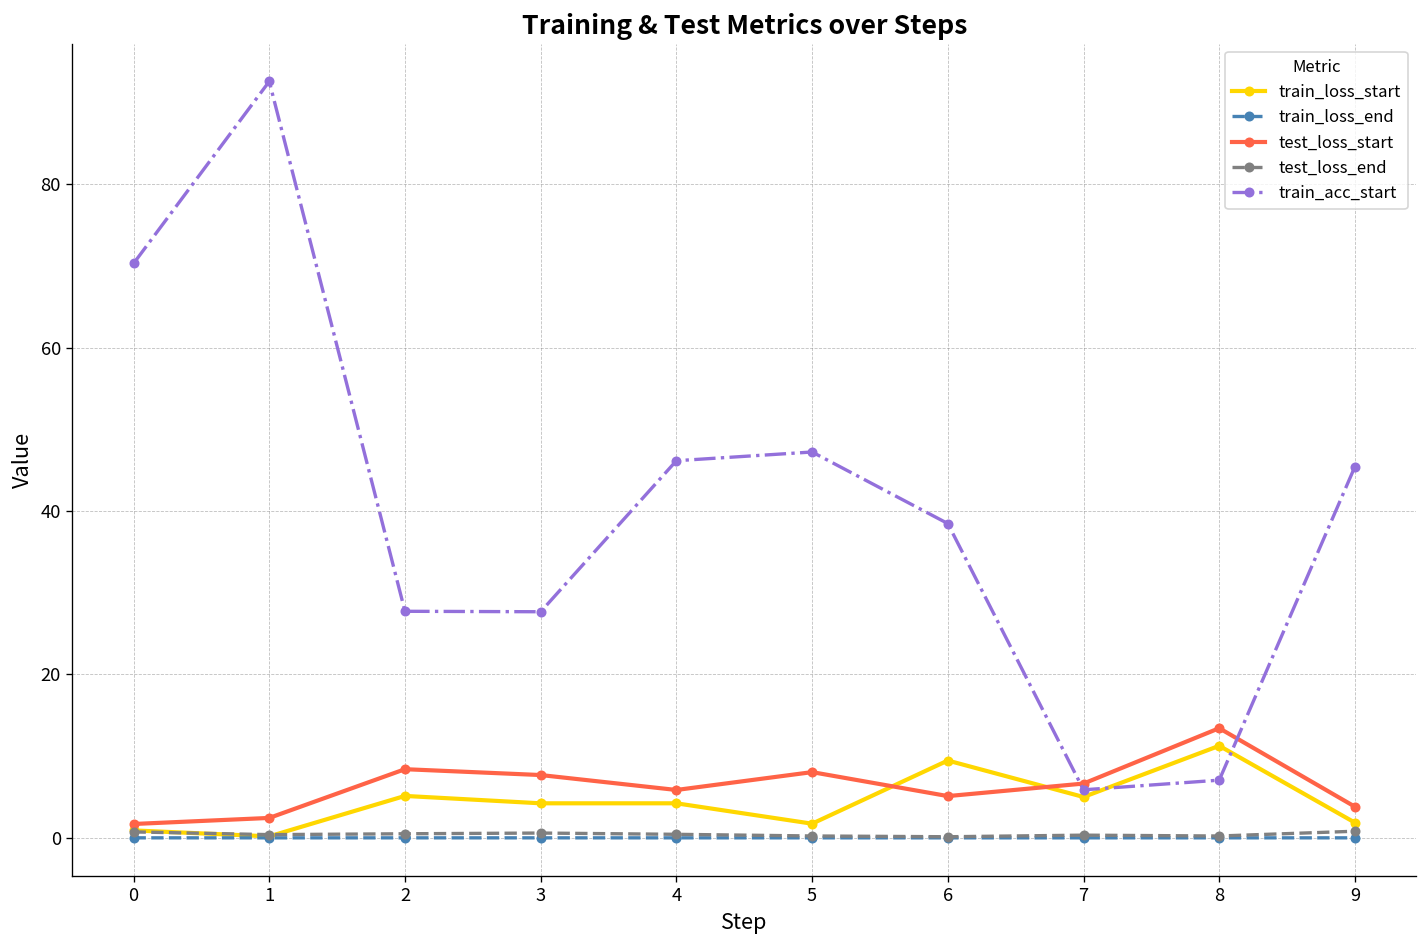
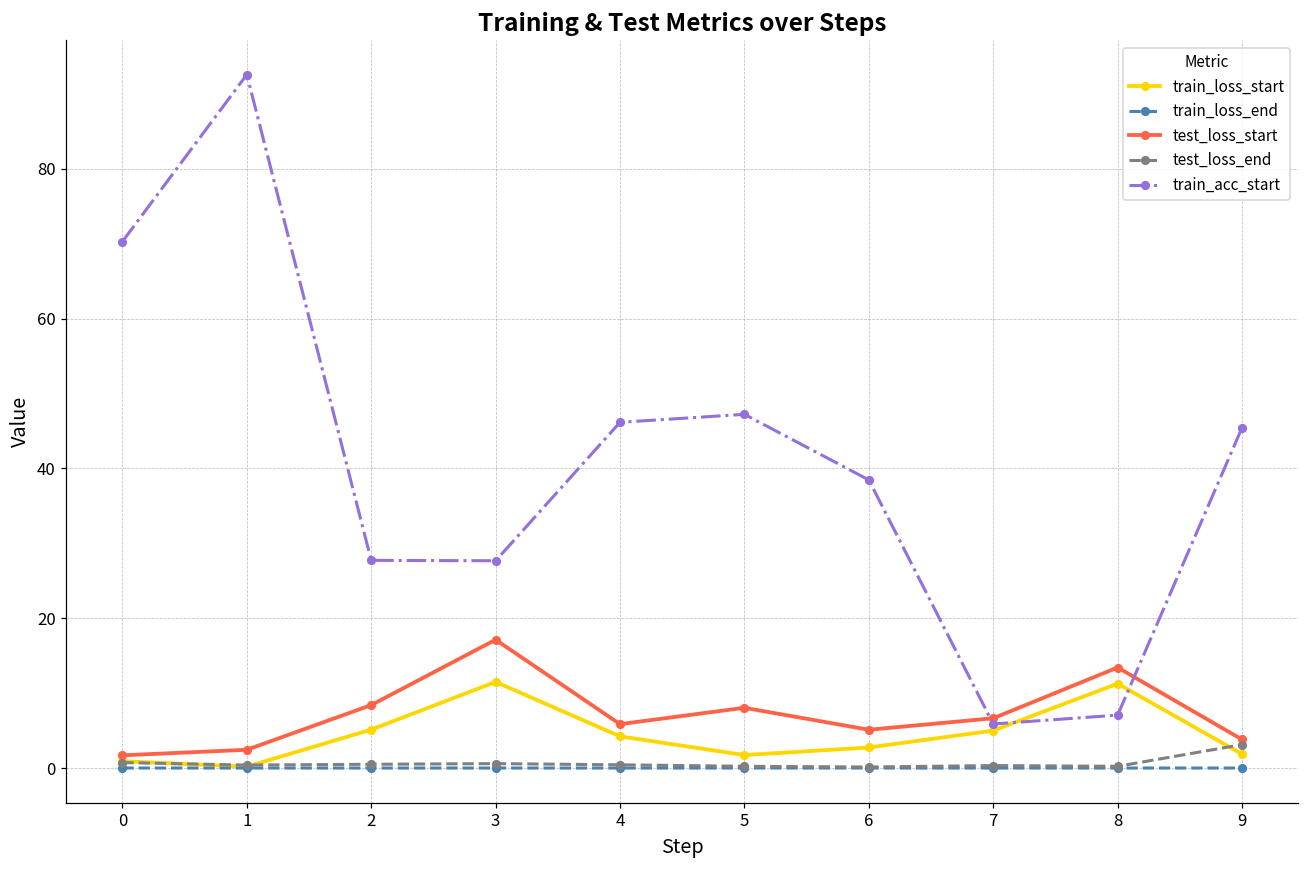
train_loss_start, 3: 4 -> 11
test_loss_start, 3: 8 -> 17
train_loss_start, 6: 9 -> 3
test_loss_end, 9: 1 -> 3
